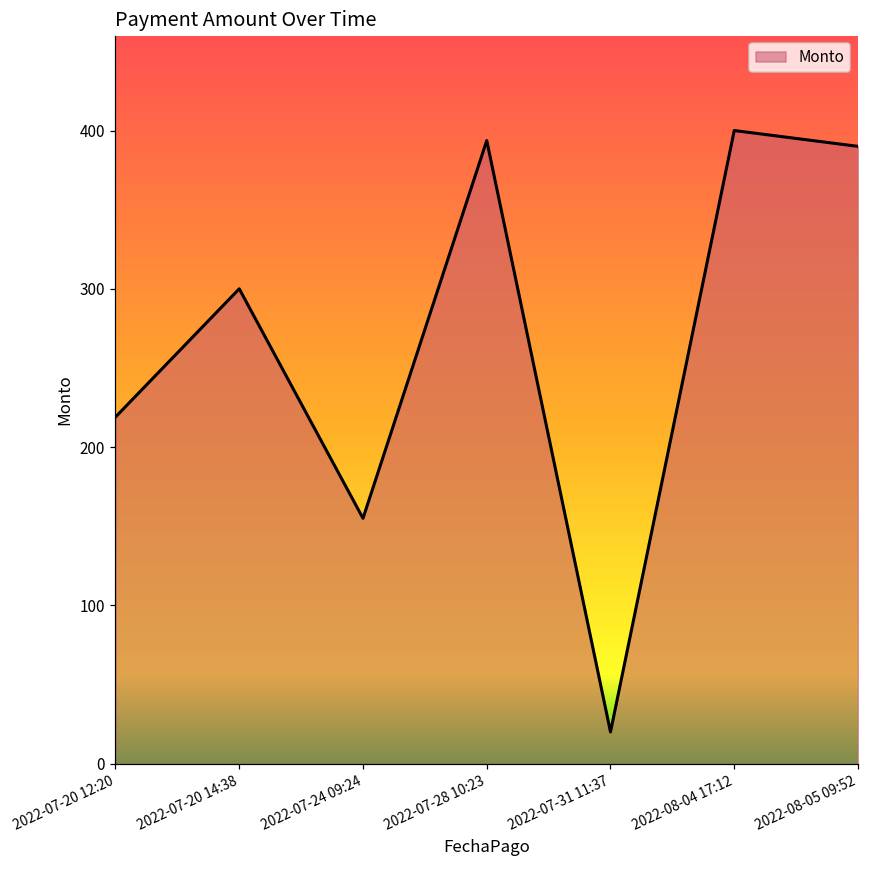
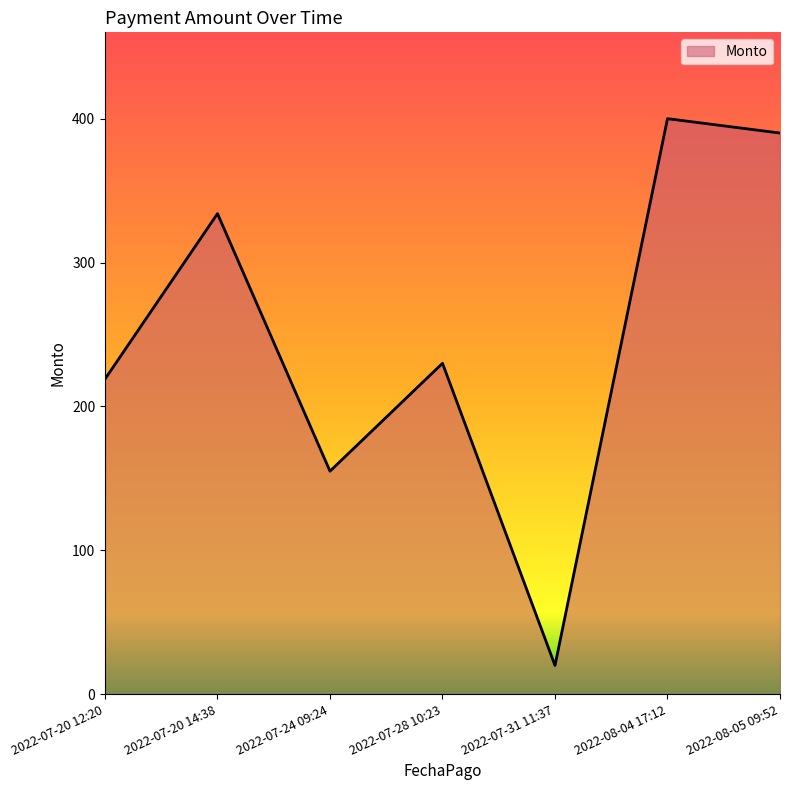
2022-07-20 14:38: 300 -> 334
2022-07-28 10:23: 394 -> 230
